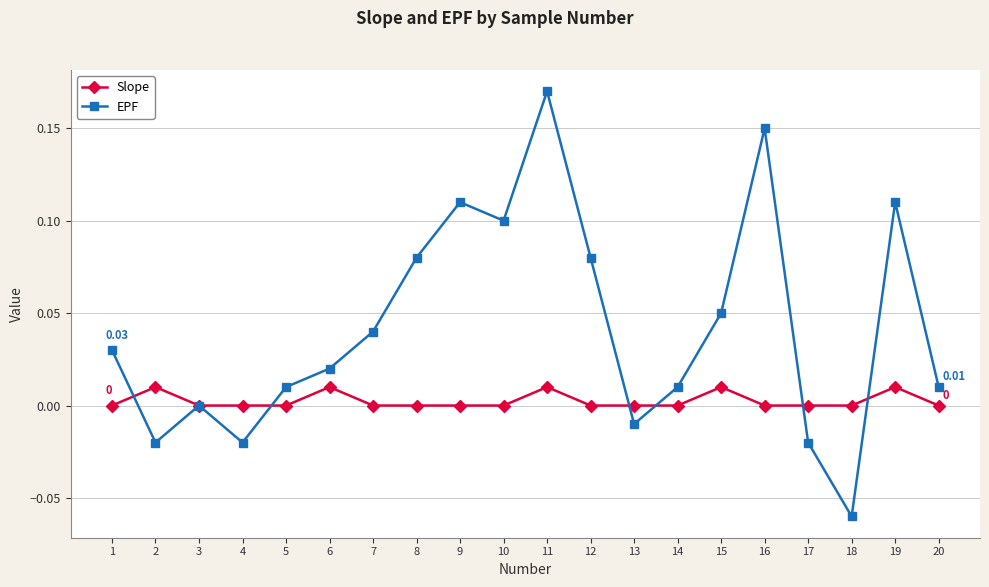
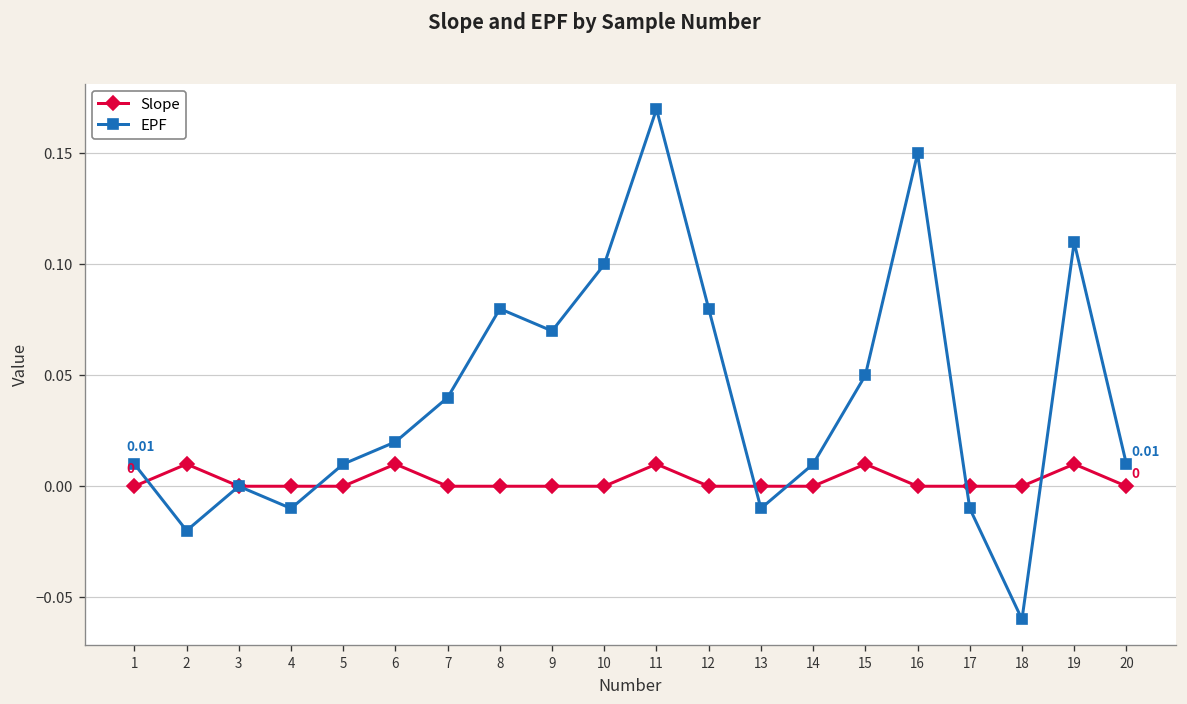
EPF, 1: 0.03 -> 0.01
EPF, 4: -0.02 -> -0.01
EPF, 9: 0.11 -> 0.07
EPF, 17: -0.02 -> -0.01
